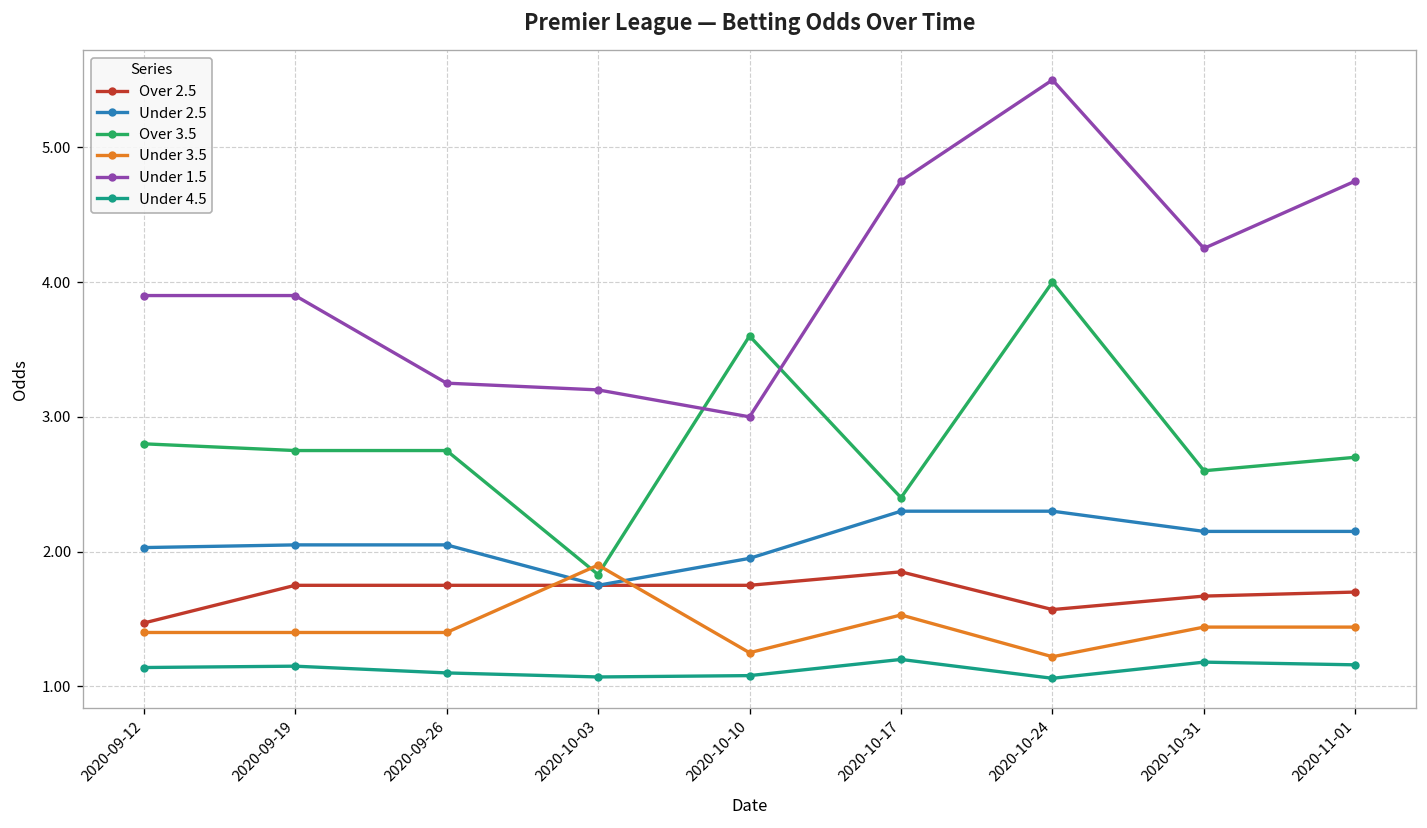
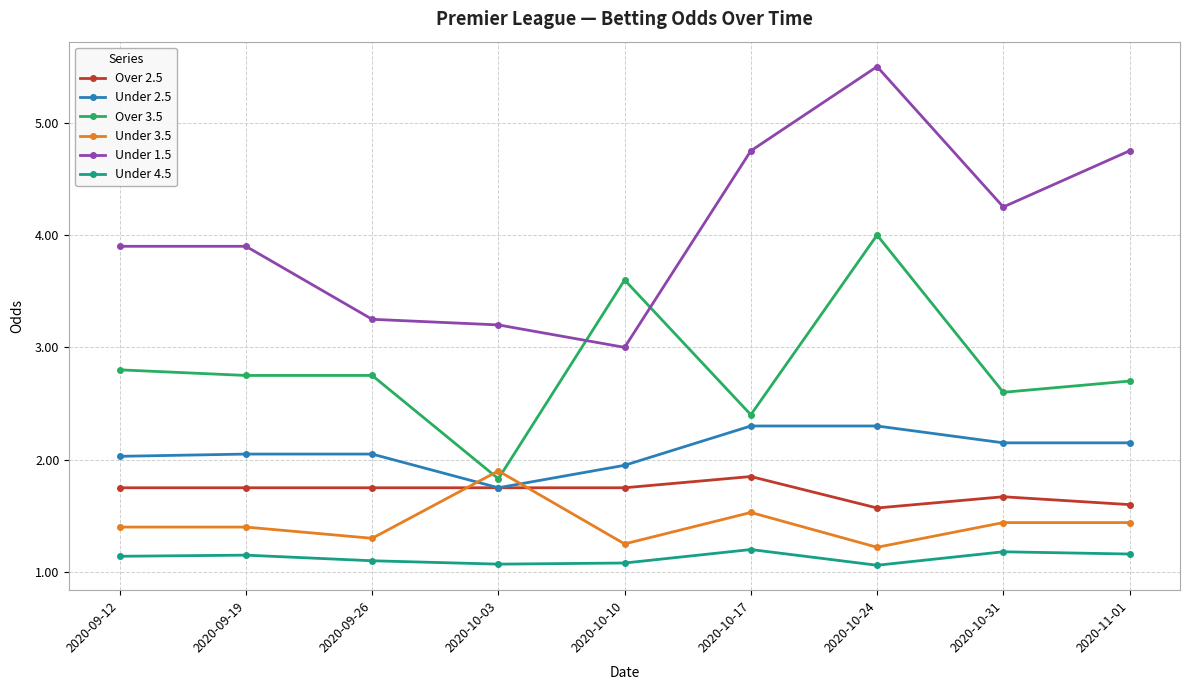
Over 2.5, 2020-09-12: 1.47 -> 1.75
Under 3.5, 2020-09-26: 1.4 -> 1.3
Over 2.5, 2020-11-01: 1.7 -> 1.6
